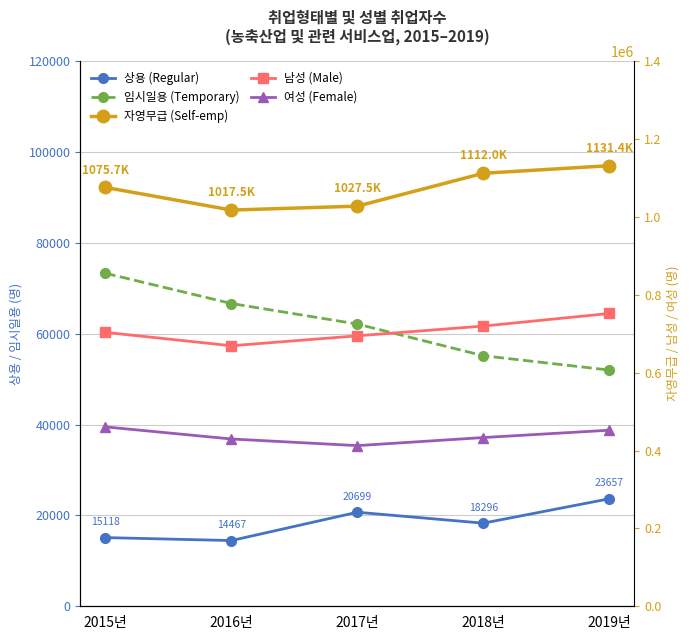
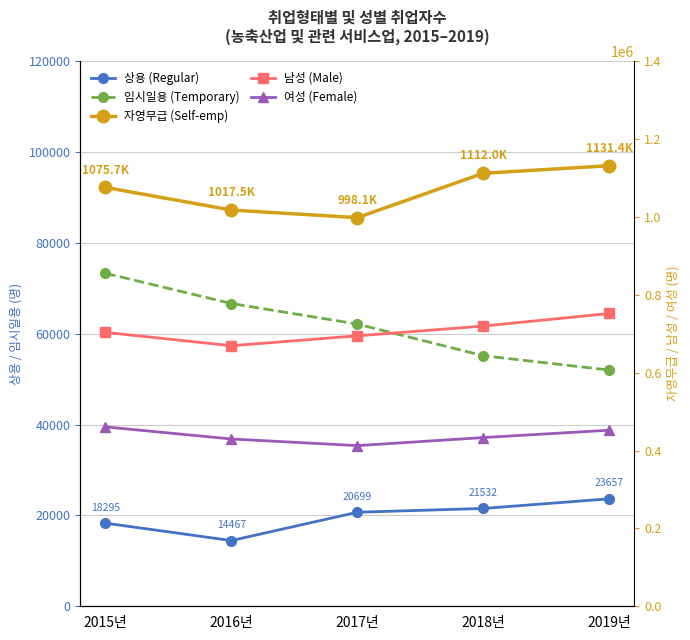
상용 (Regular), 2015년: 15118 -> 18295
상용 (Regular), 2018년: 18296 -> 21532
자영무급 (Self-emp), 2017년: 1027.5K -> 998.1K
